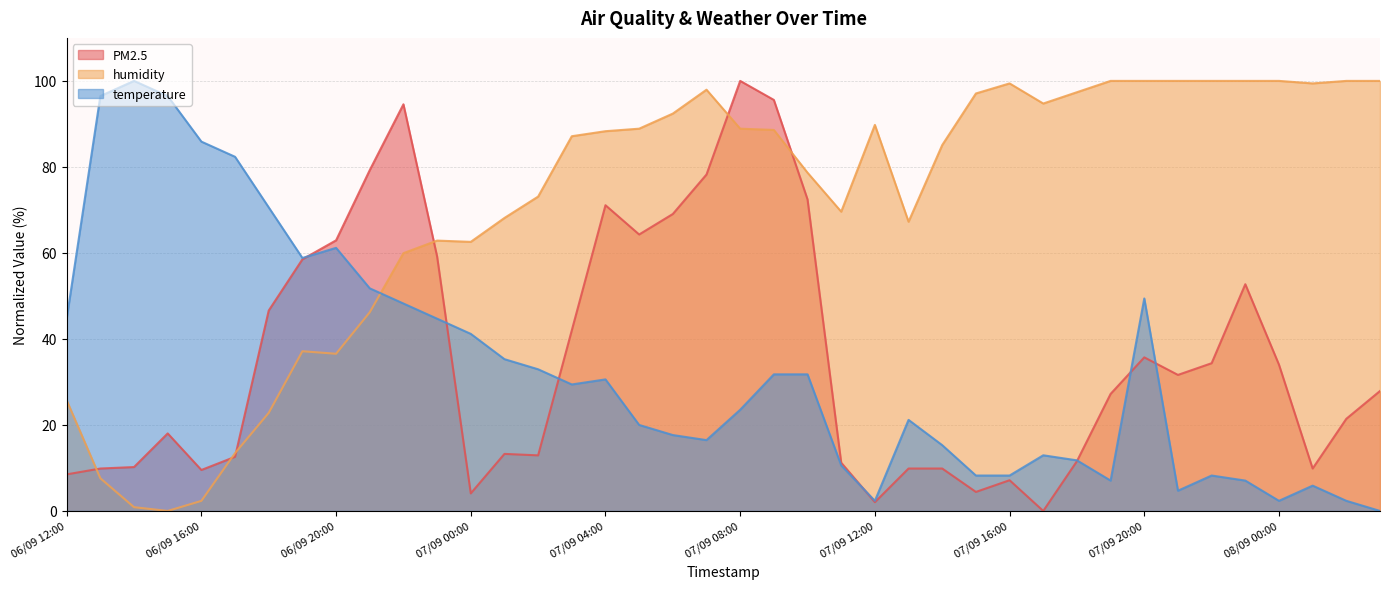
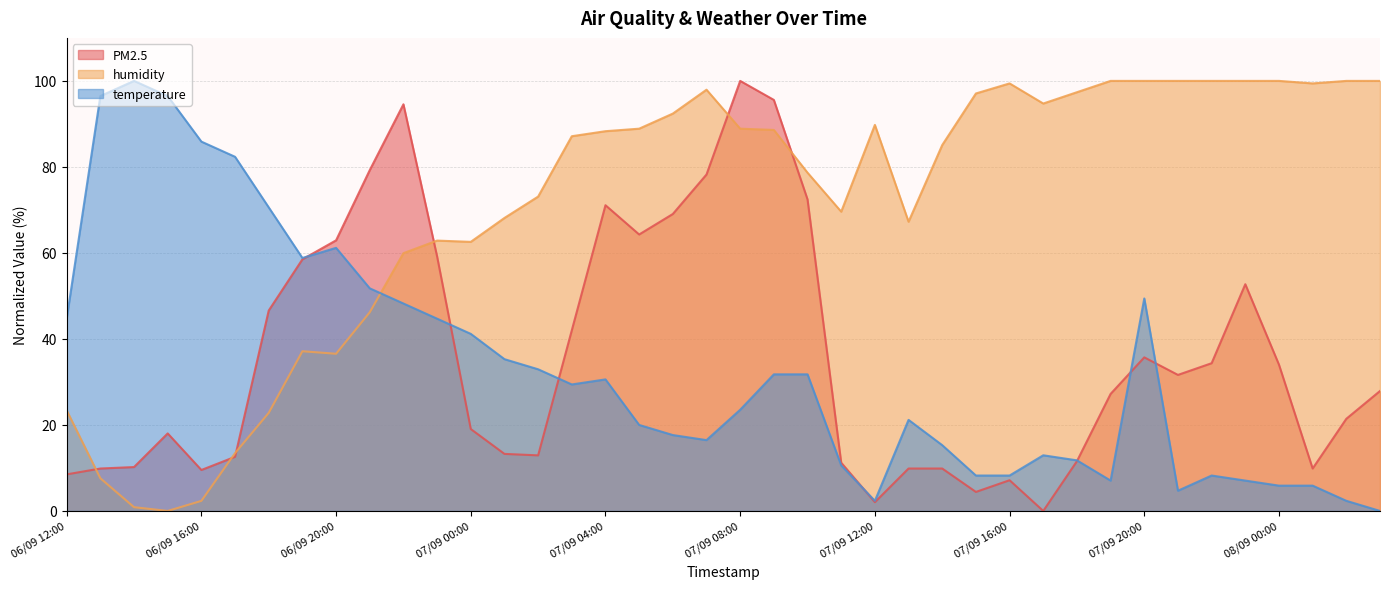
humidity, 06/09 12:00: 26 -> 23
PM2.5, 07/09 00:00: 4 -> 19
temperature, 08/09 00:00: 2 -> 6
